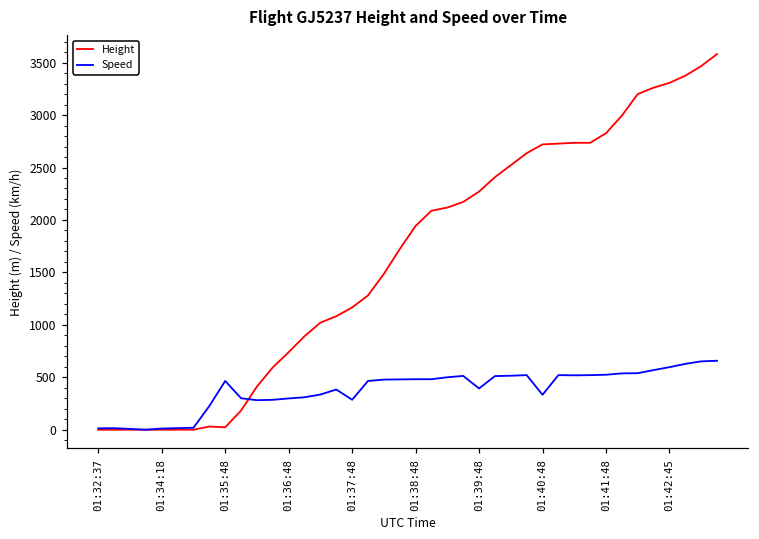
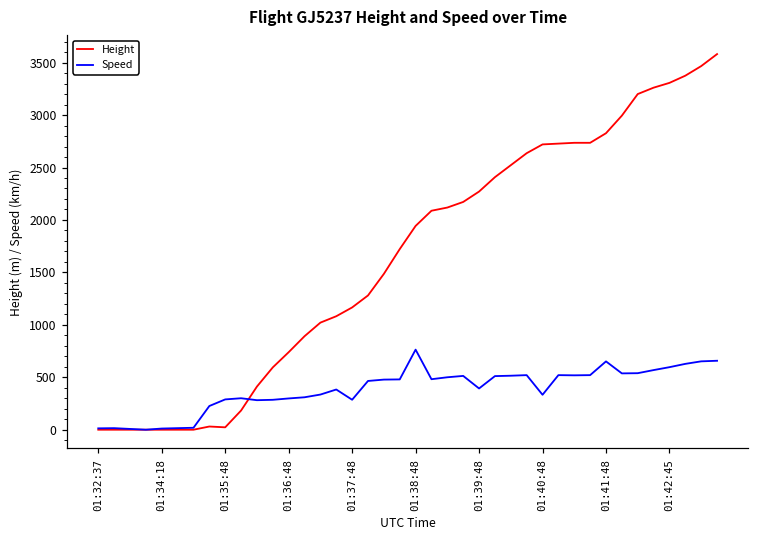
Speed, 01:35:48: 500 -> 300
Speed, 01:38:48: 500 -> 800
Speed, 01:41:48: 500 -> 700
